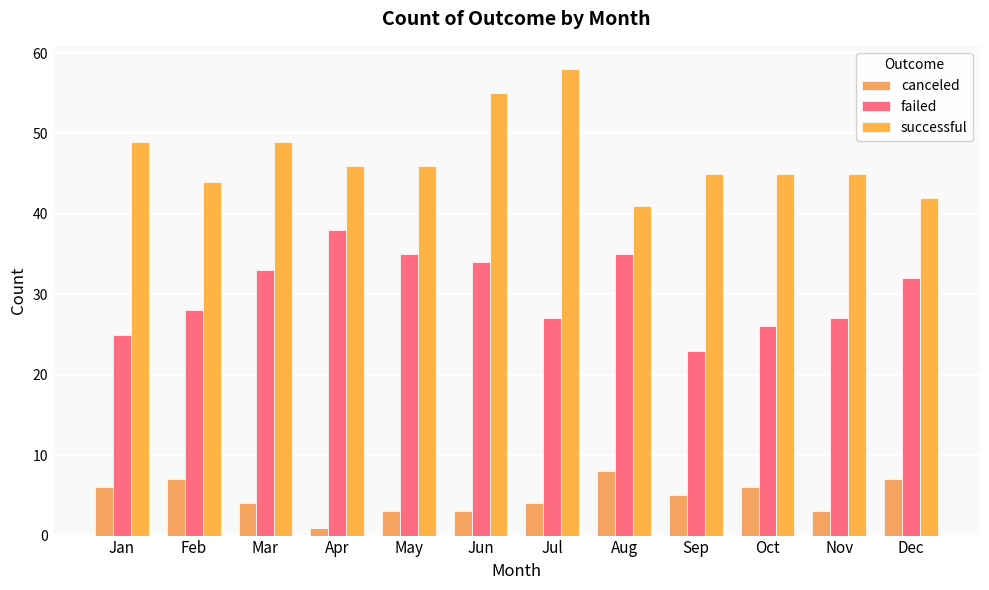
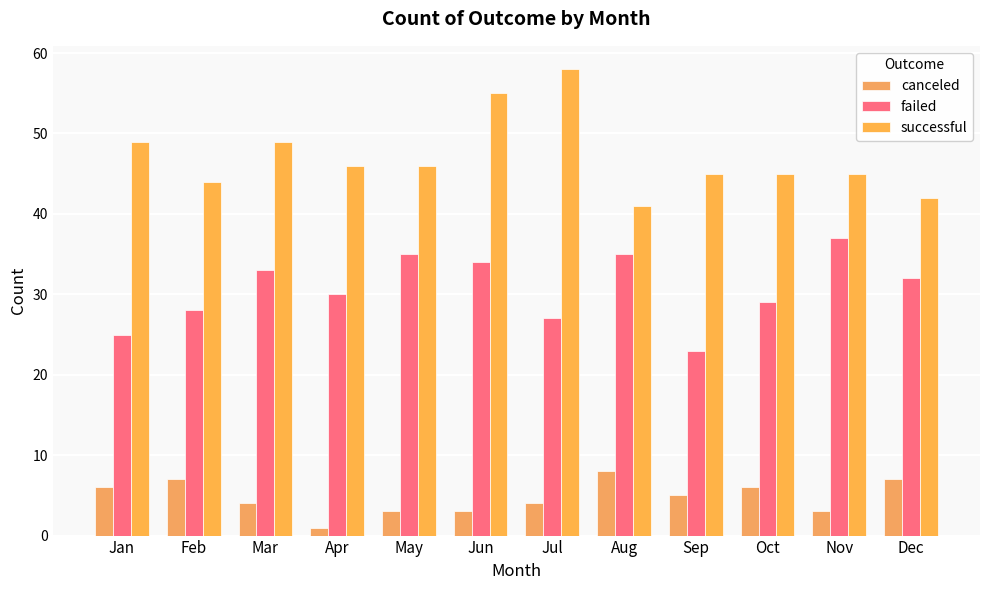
failed, Apr: 38 -> 30
failed, Oct: 26 -> 29
failed, Nov: 27 -> 37
